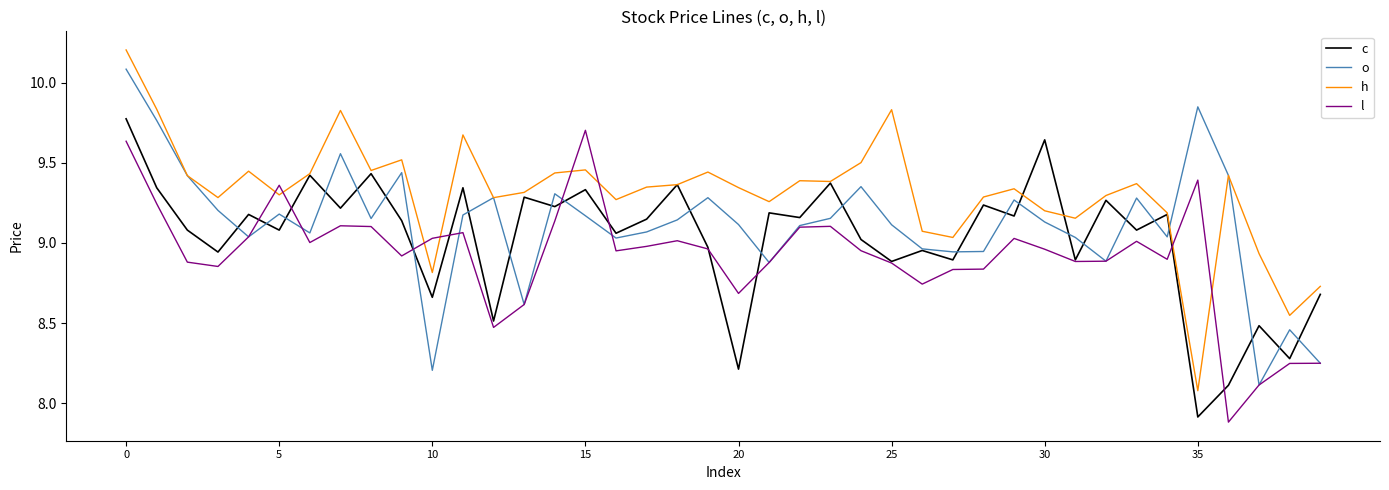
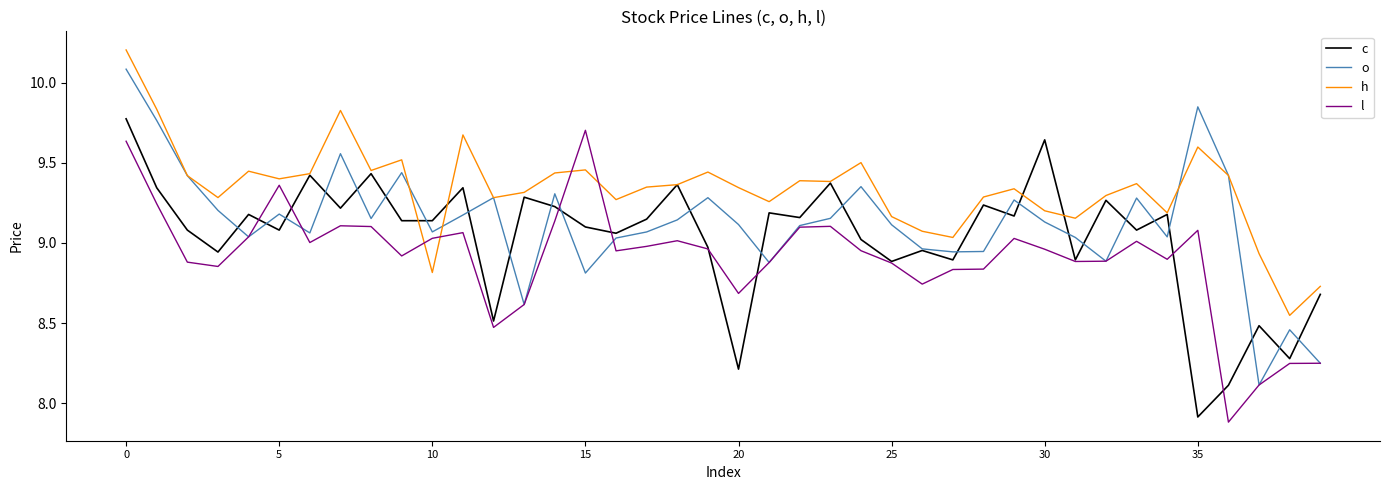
h, 5: 9.3 -> 9.4
c, 10: 8.66 -> 9.14
o, 10: 8.20 -> 9.07
c, 15: 9.33 -> 9.10
o, 15: 9.17 -> 8.81
h, 25: 9.83 -> 9.16
h, 35: 8.08 -> 9.60
l, 35: 9.39 -> 9.08
